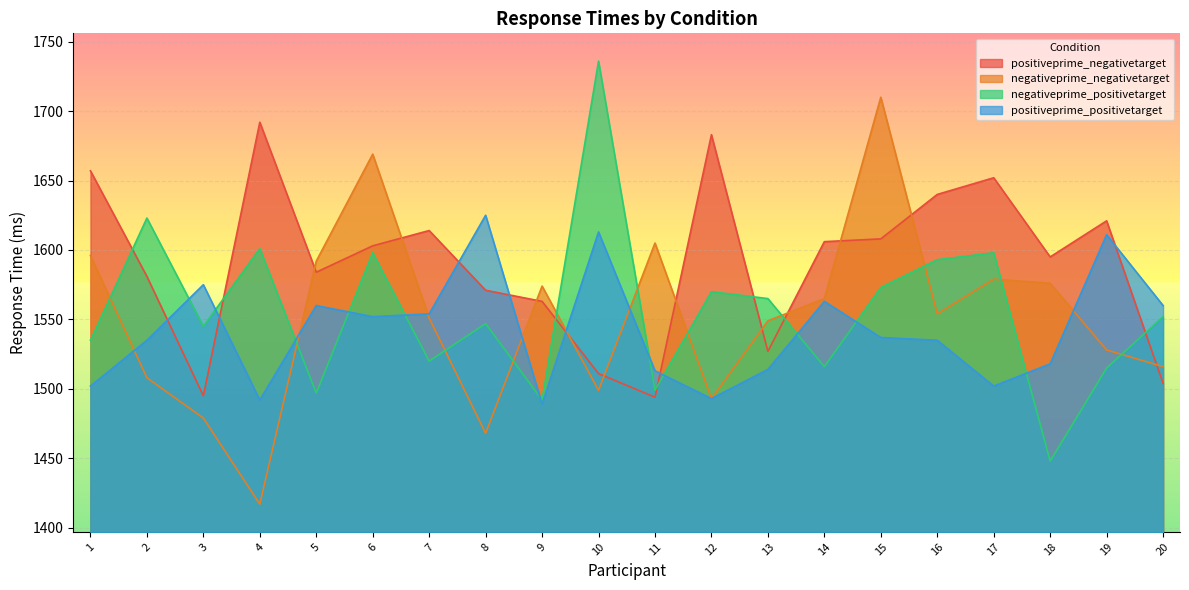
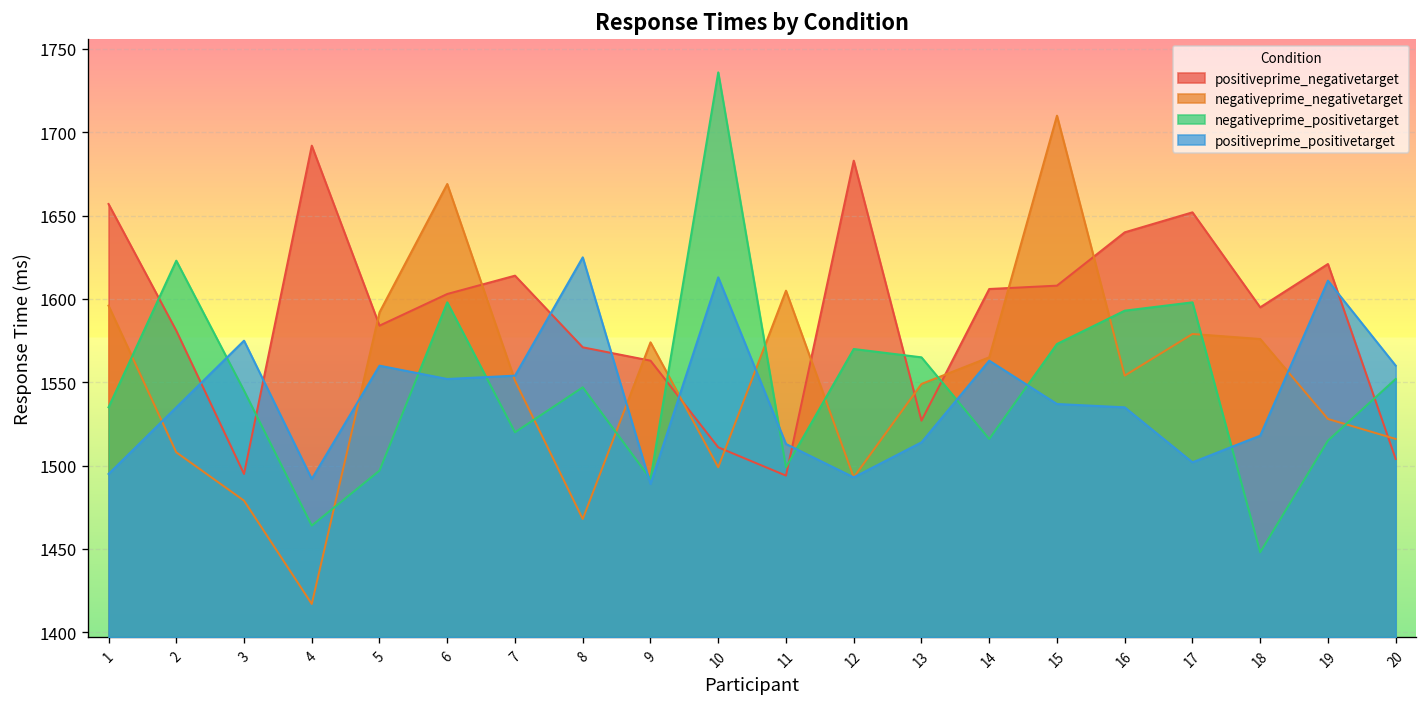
positiveprime_positivetarget, 1: 1502 -> 1495
negativeprime_positivetarget, 4: 1601 -> 1464
